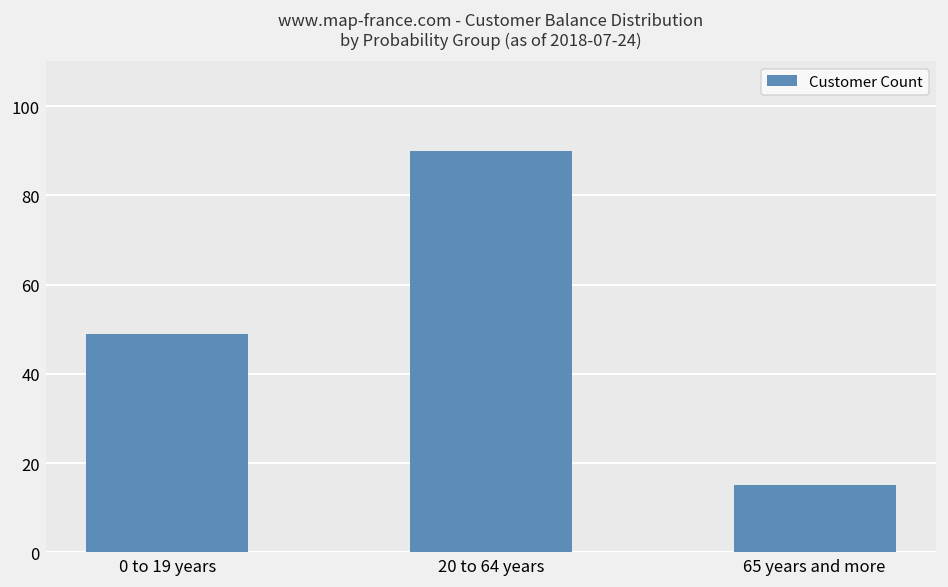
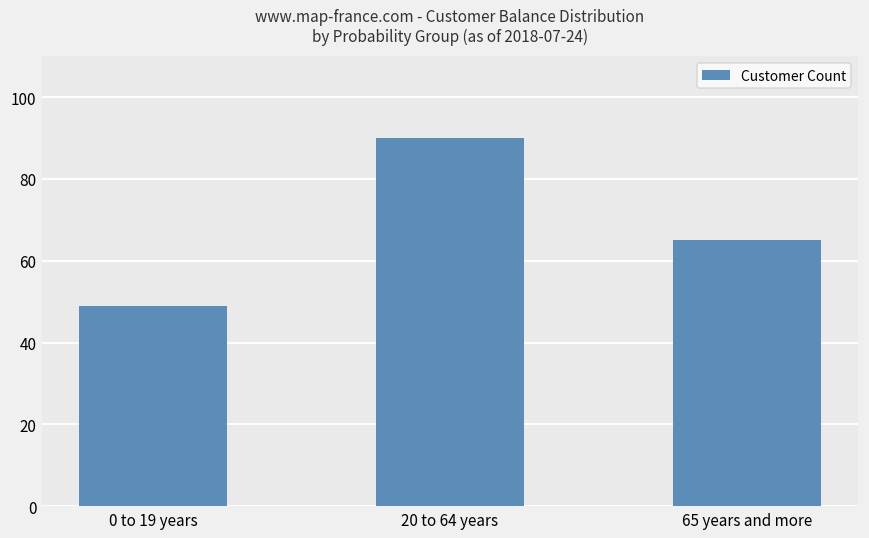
65 years and more: 15 -> 65
